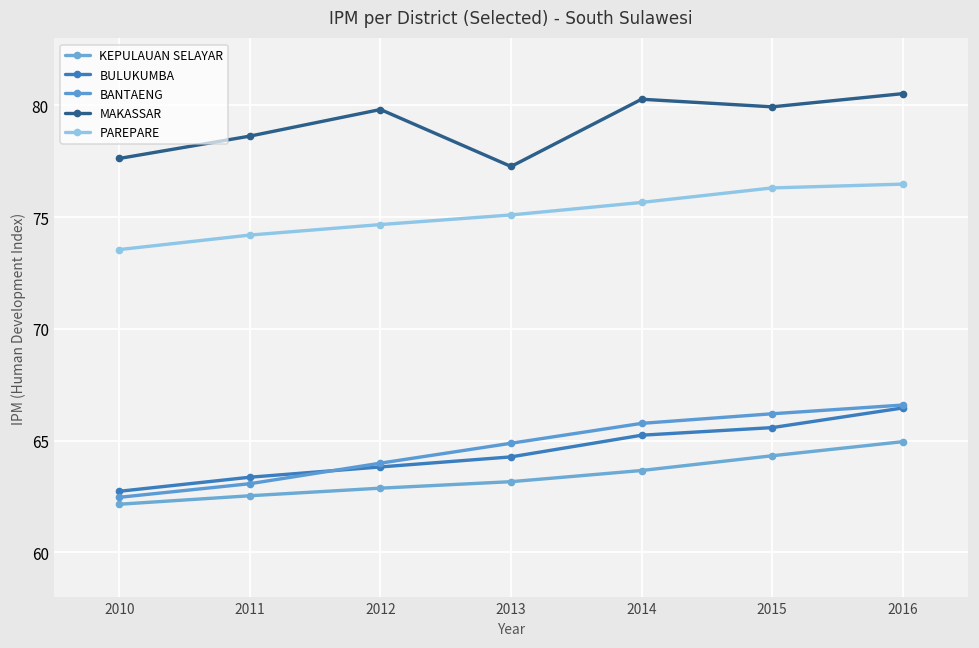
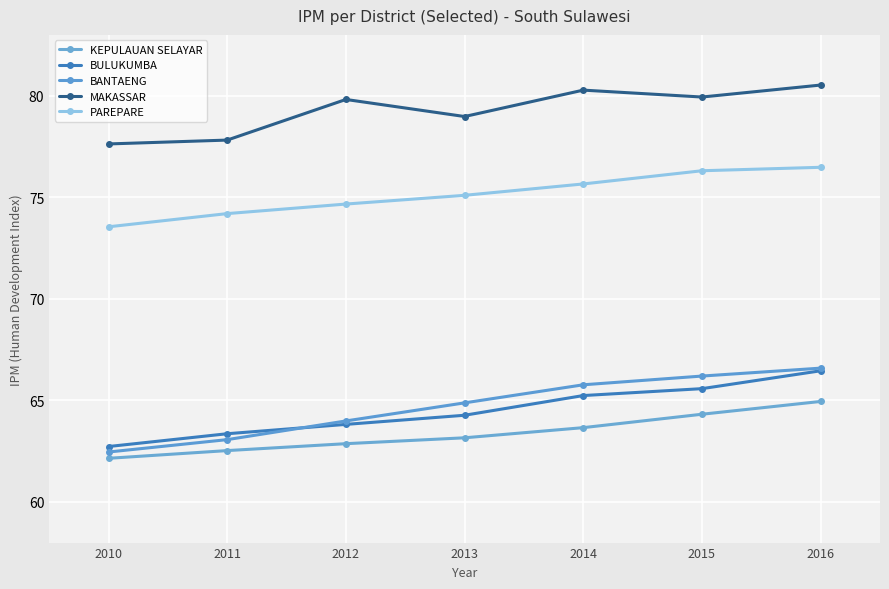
MAKASSAR, 2011: 78.6 -> 77.8
MAKASSAR, 2013: 77.3 -> 79.0
